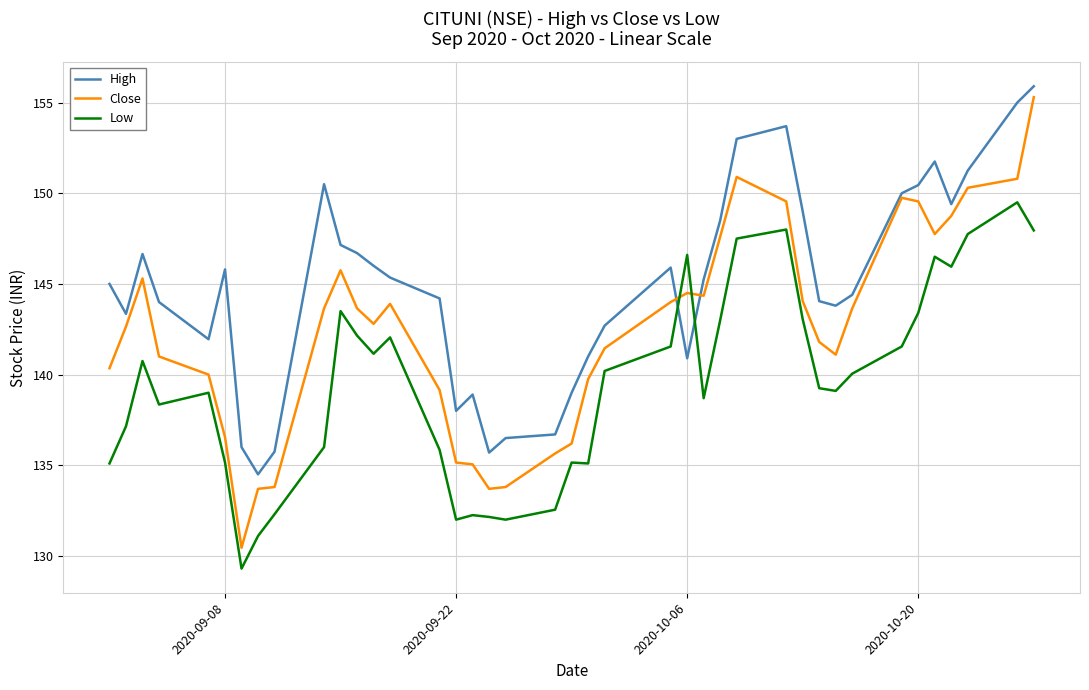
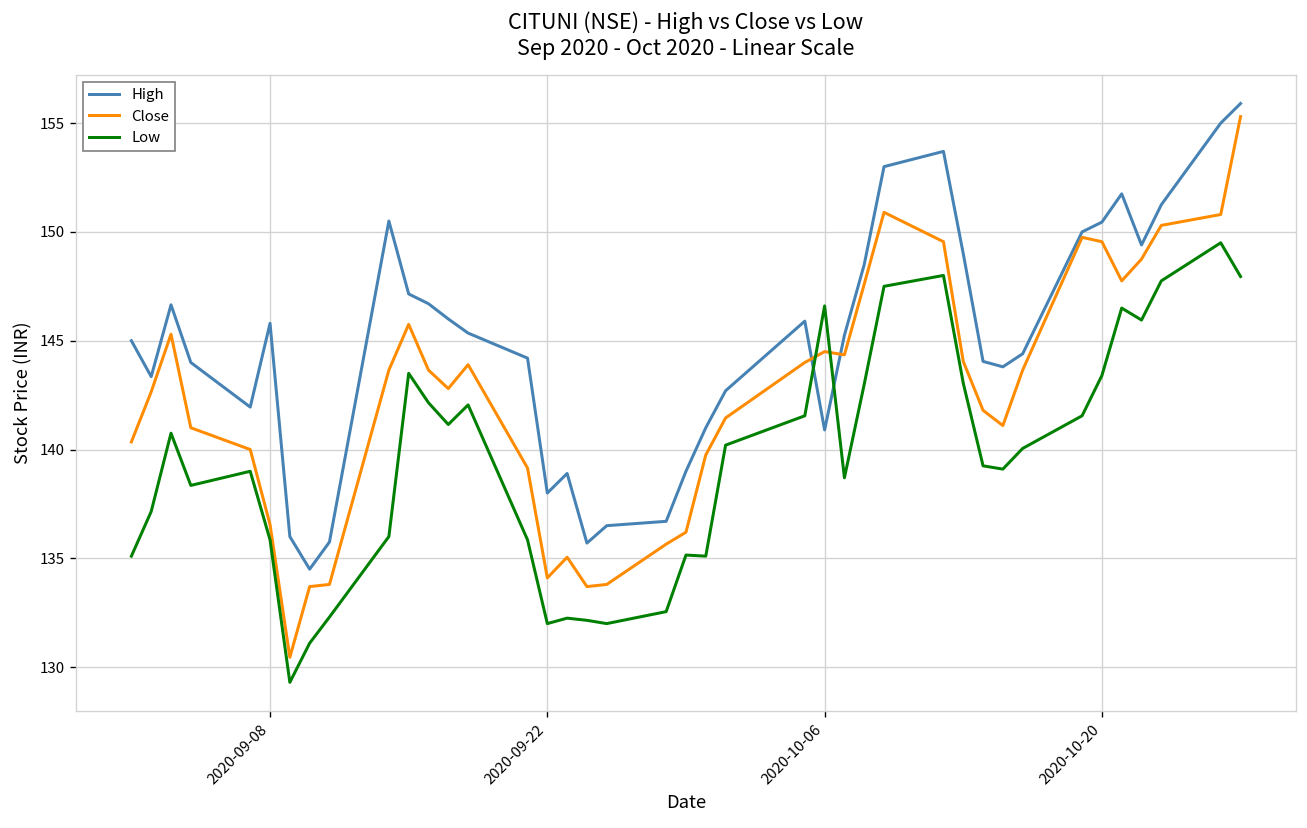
Low, 2020-09-08: 135.2 -> 135.9
Close, 2020-09-22: 135.2 -> 134.1
